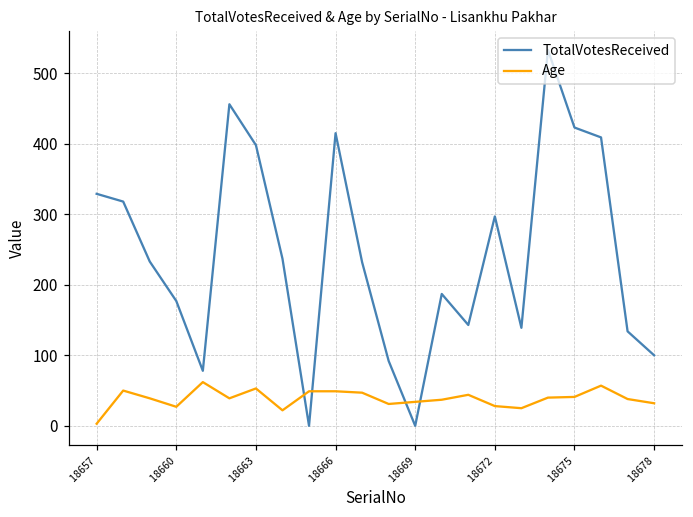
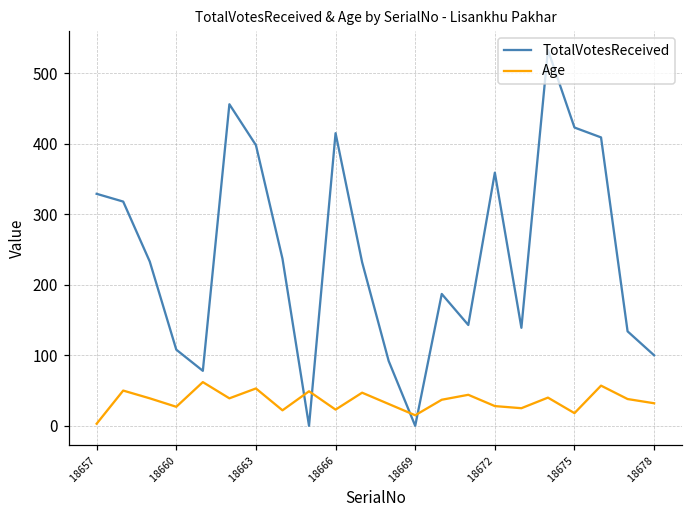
TotalVotesReceived, 18660: 180 -> 110
Age, 18666: 50 -> 20
Age, 18669: 30 -> 20
TotalVotesReceived, 18672: 300 -> 360
Age, 18675: 40 -> 20
